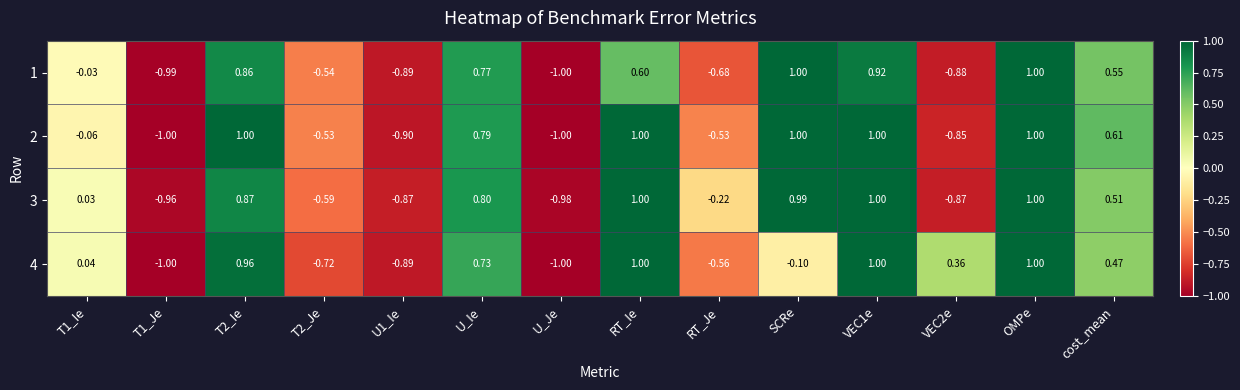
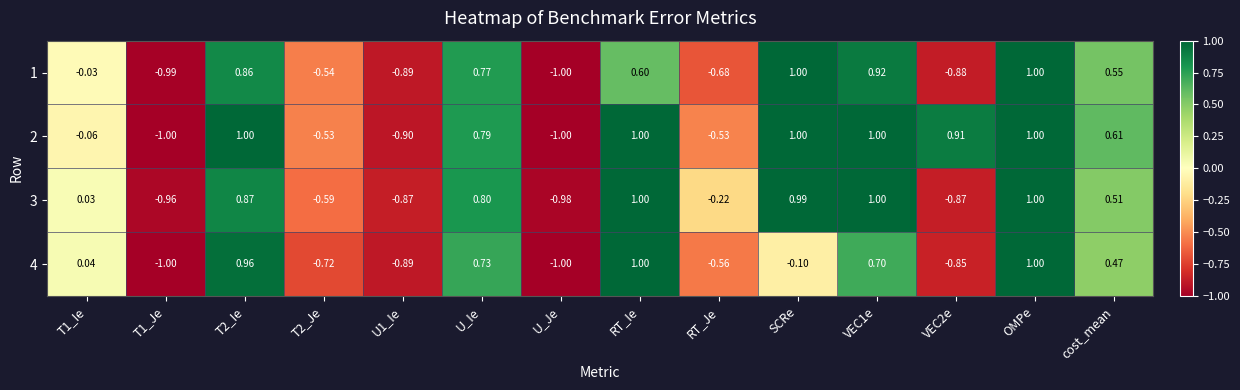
2, VEC2e: -0.85 -> 0.91
4, VEC1e: 1.00 -> 0.70
4, VEC2e: 0.36 -> -0.85
